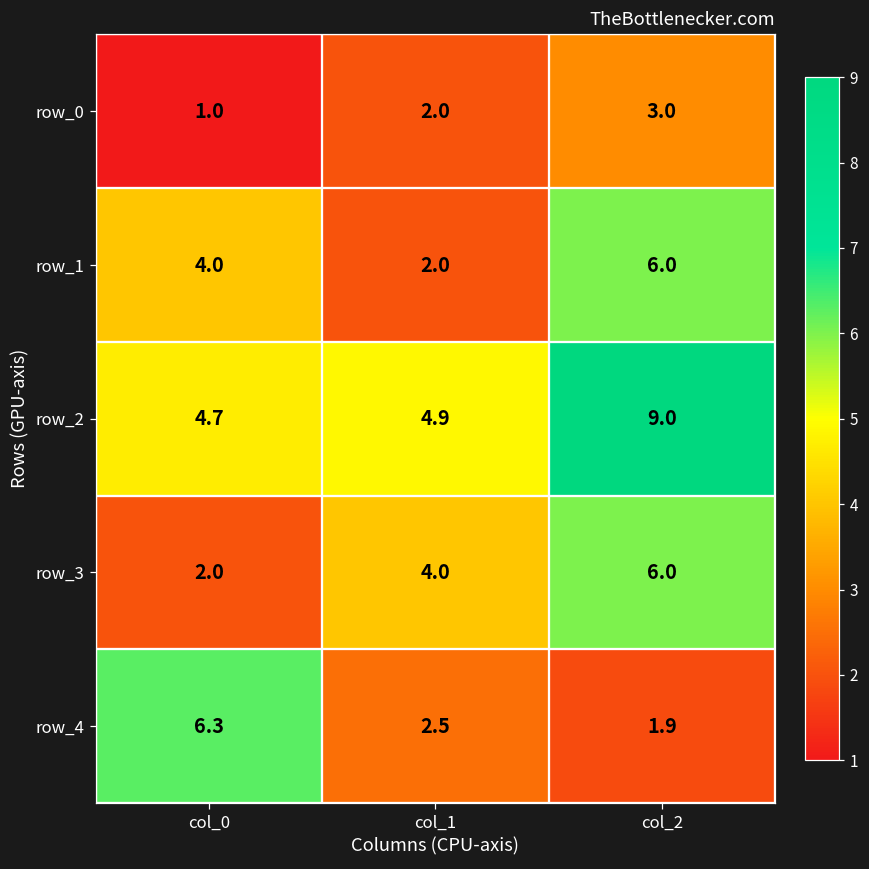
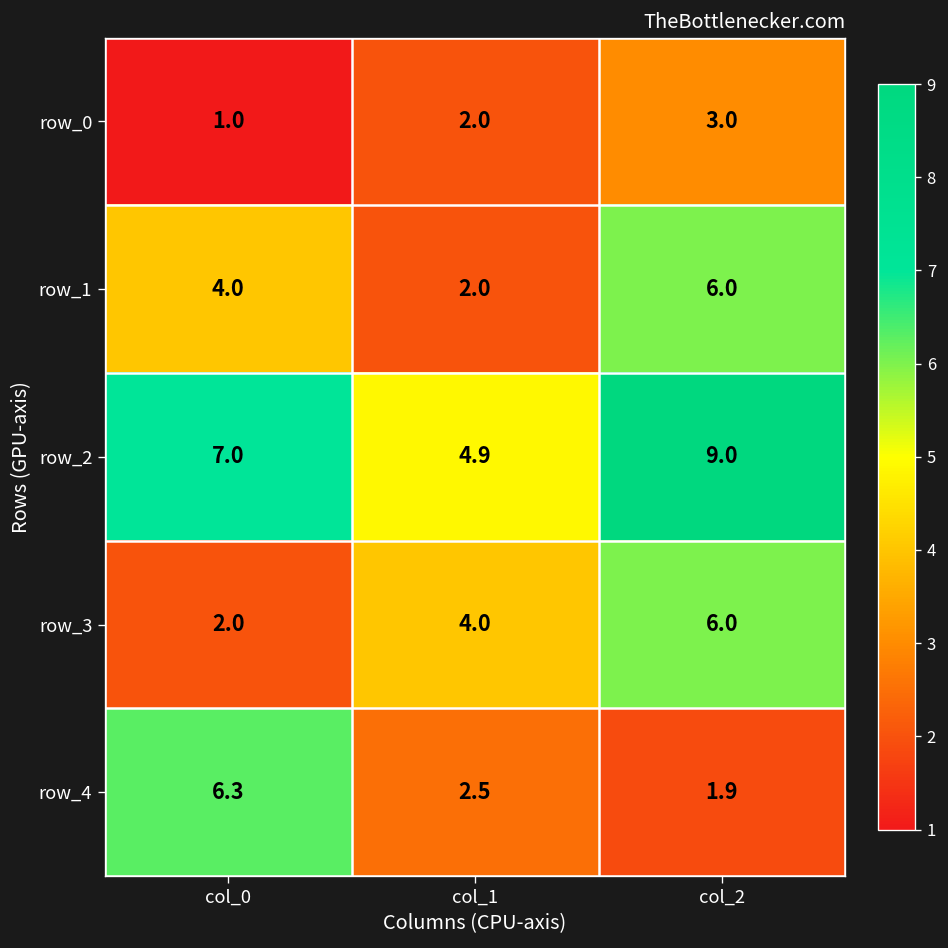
row_2, col_0: 4.7 -> 7.0
